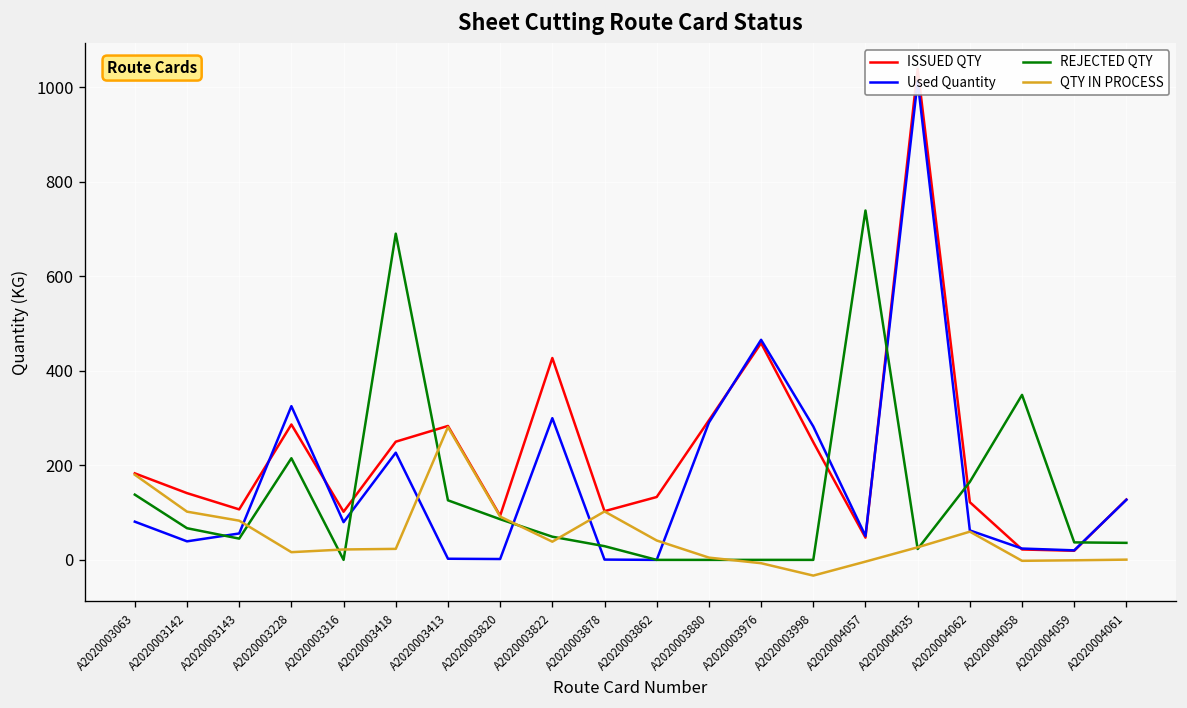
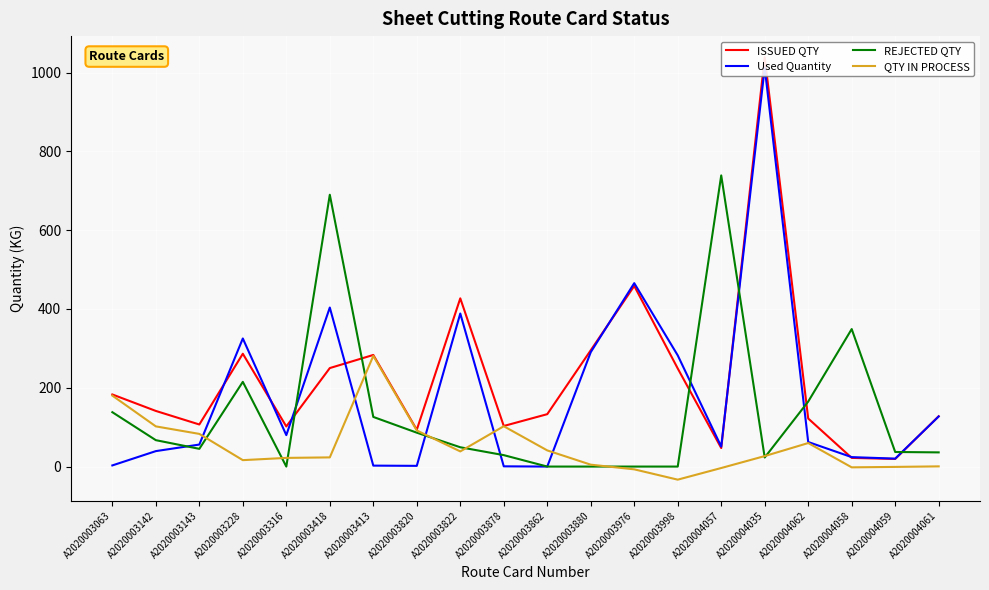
Used Quantity, A2020003063: 80 -> 0
Used Quantity, A2020003418: 230 -> 400
Used Quantity, A2020003822: 300 -> 390
